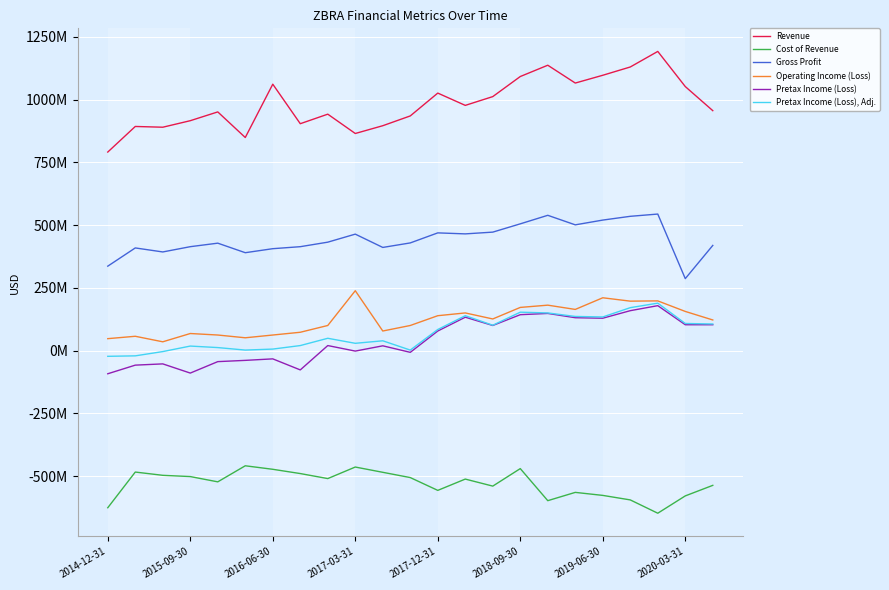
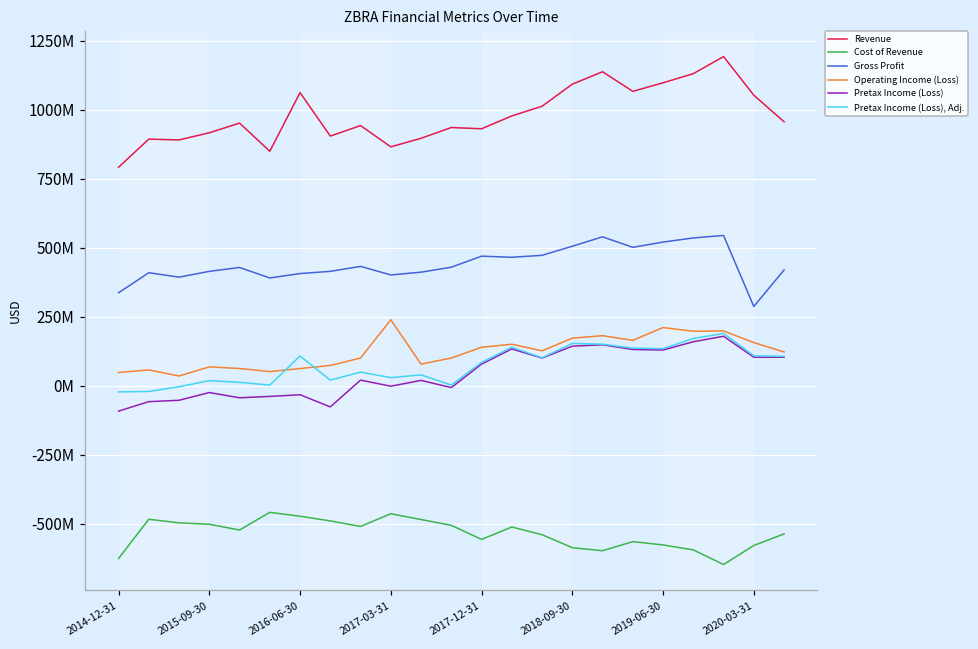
Pretax Income (Loss), 2015-09-30: -90000000 -> -30000000
Pretax Income (Loss), Adj., 2016-06-30: 10000000 -> 110000000
Gross Profit, 2017-03-31: 460000000 -> 400000000
Revenue, 2017-12-31: 1030000000 -> 930000000
Cost of Revenue, 2018-09-30: -470000000 -> -590000000
